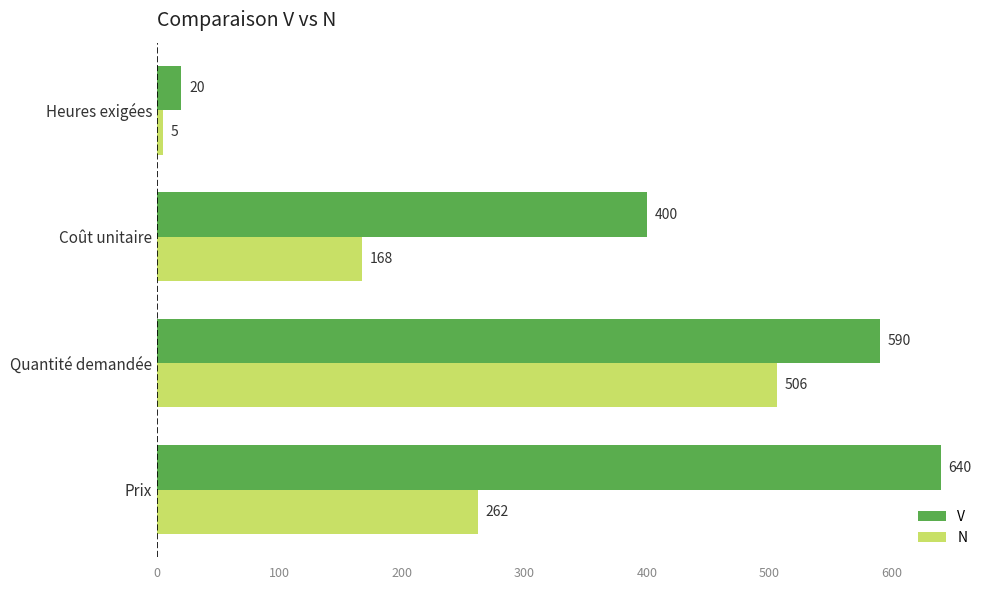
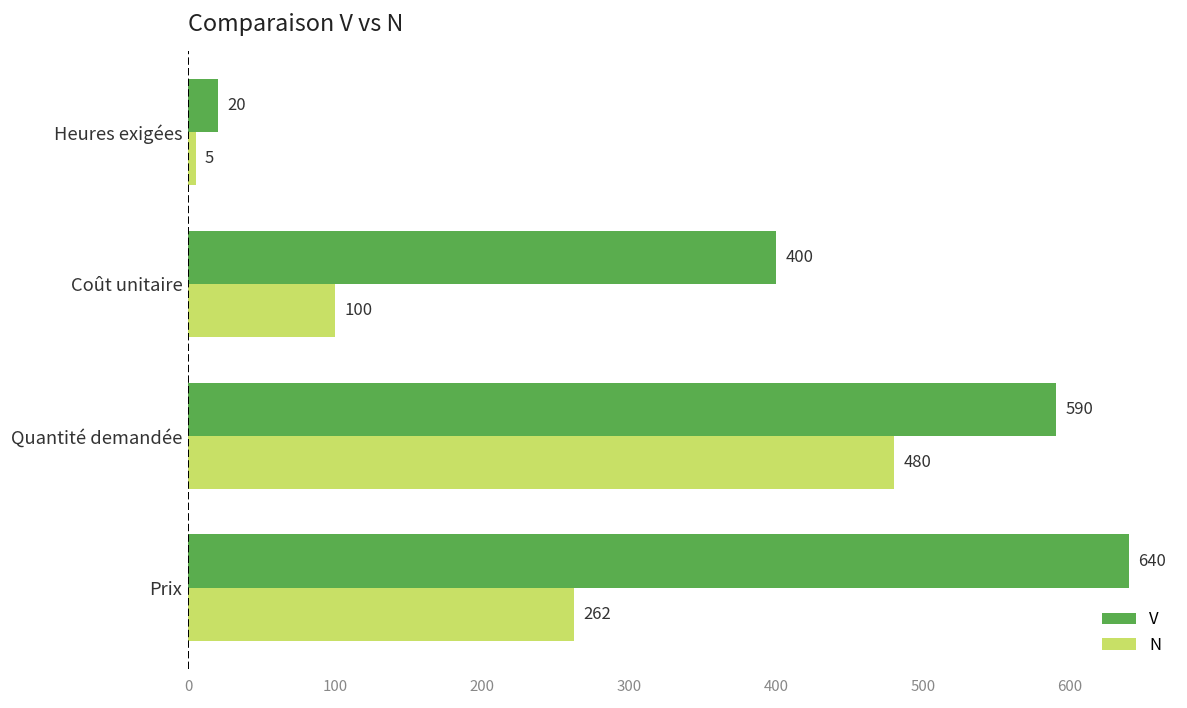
N, Coût unitaire: 168 -> 100
N, Quantité demandée: 506 -> 480
